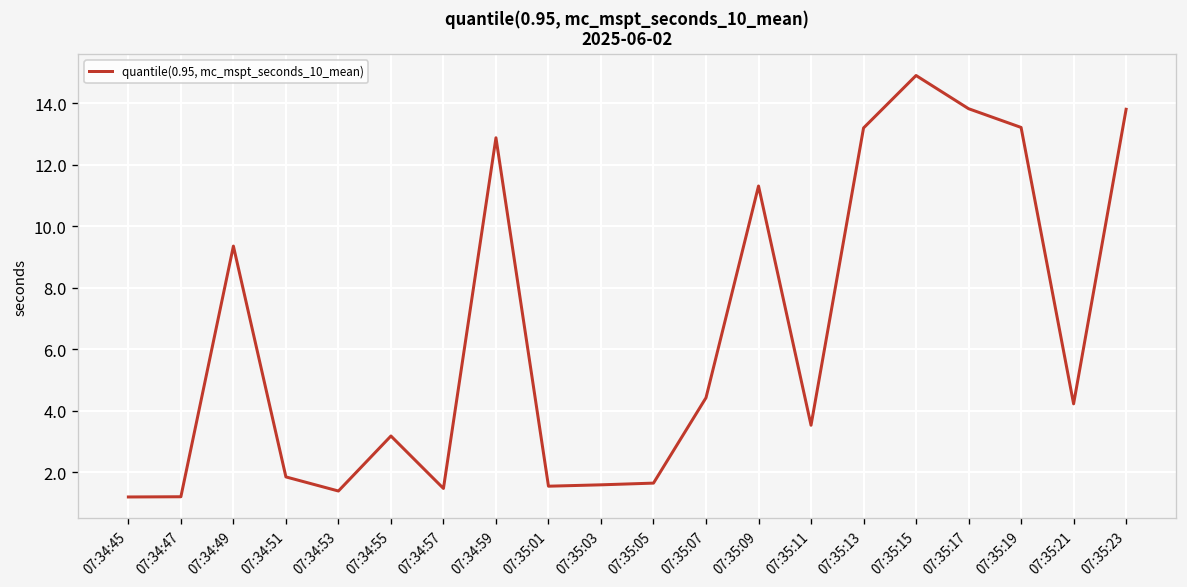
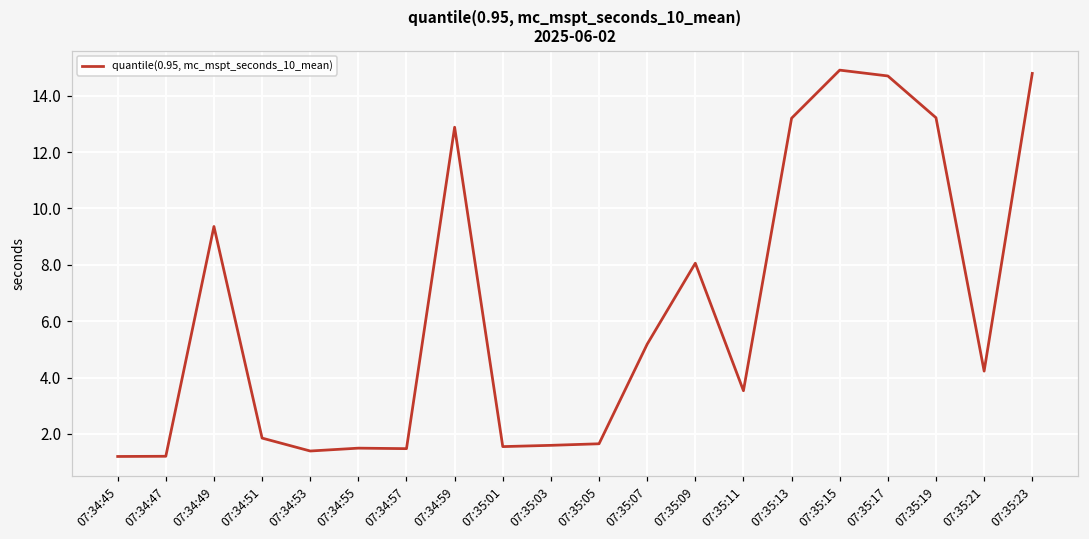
07:34:55: 3.2 -> 1.5
07:35:07: 4.4 -> 5.2
07:35:09: 11.3 -> 8.1
07:35:17: 13.8 -> 14.7
07:35:23: 13.8 -> 14.8
